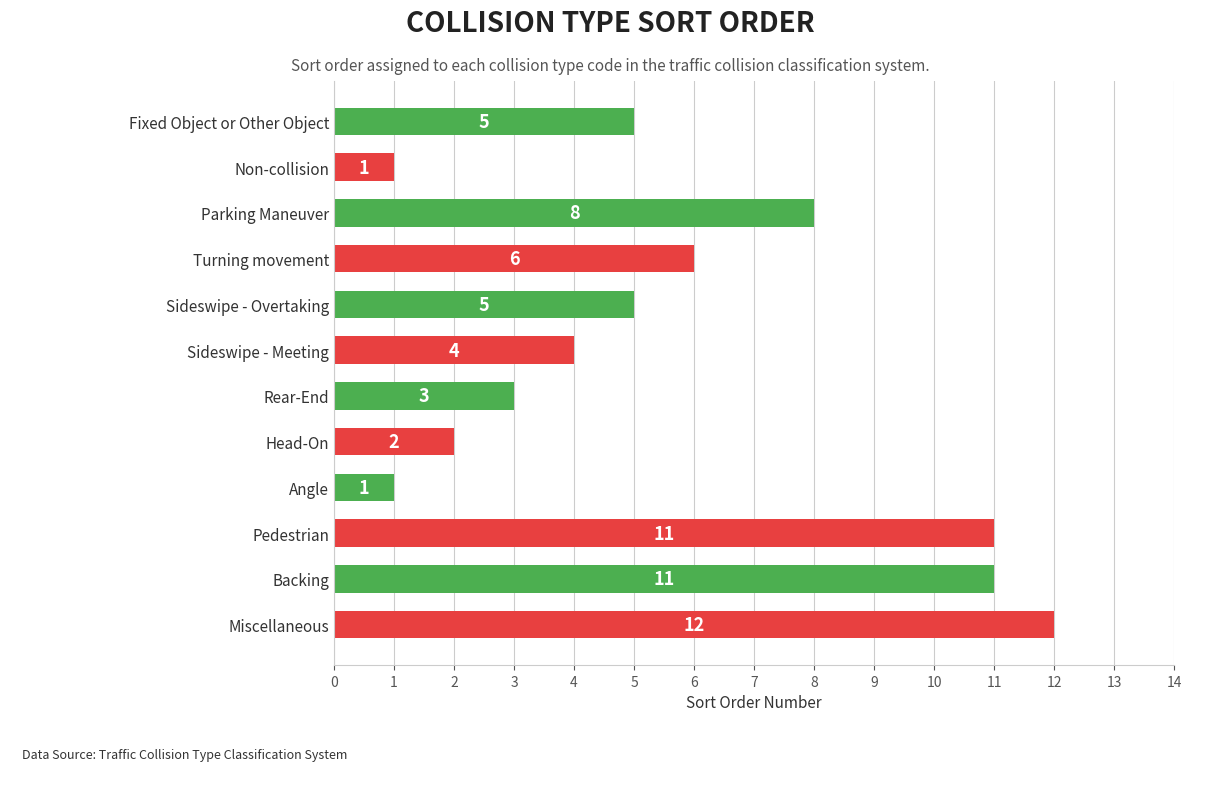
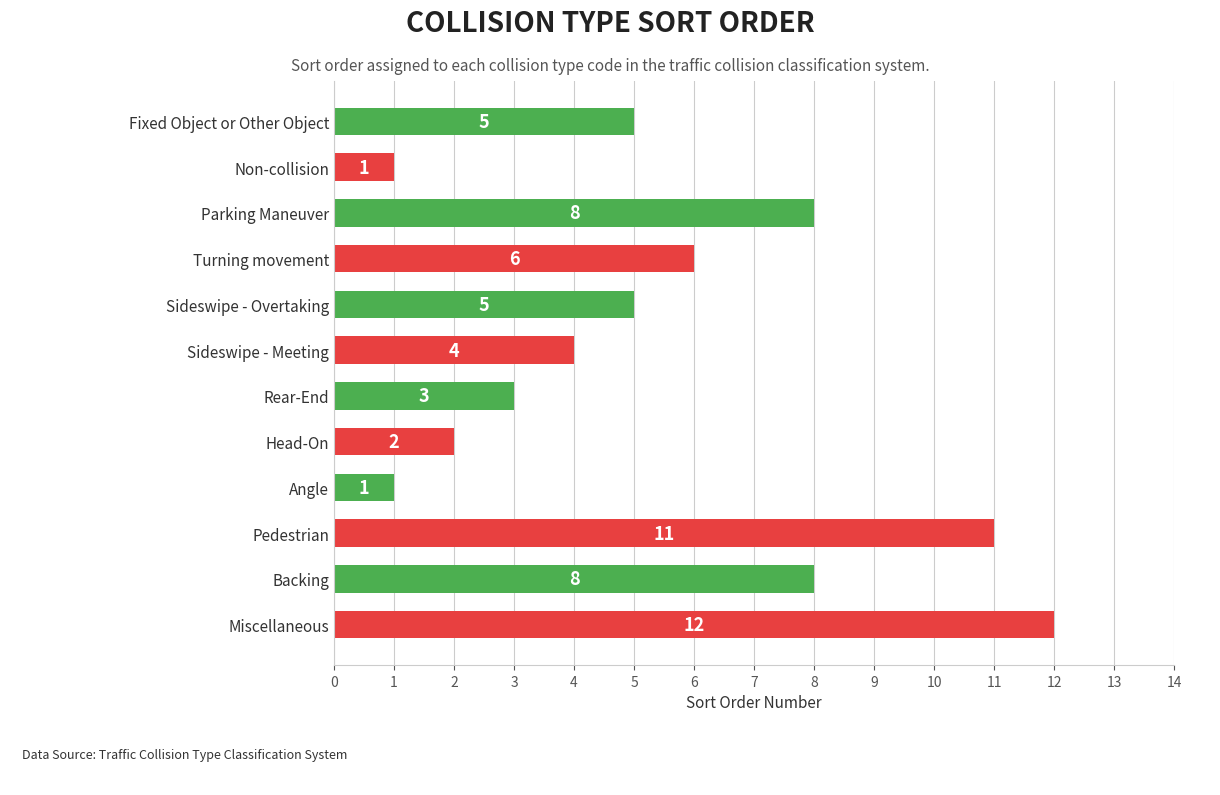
Backing: 11 -> 8
